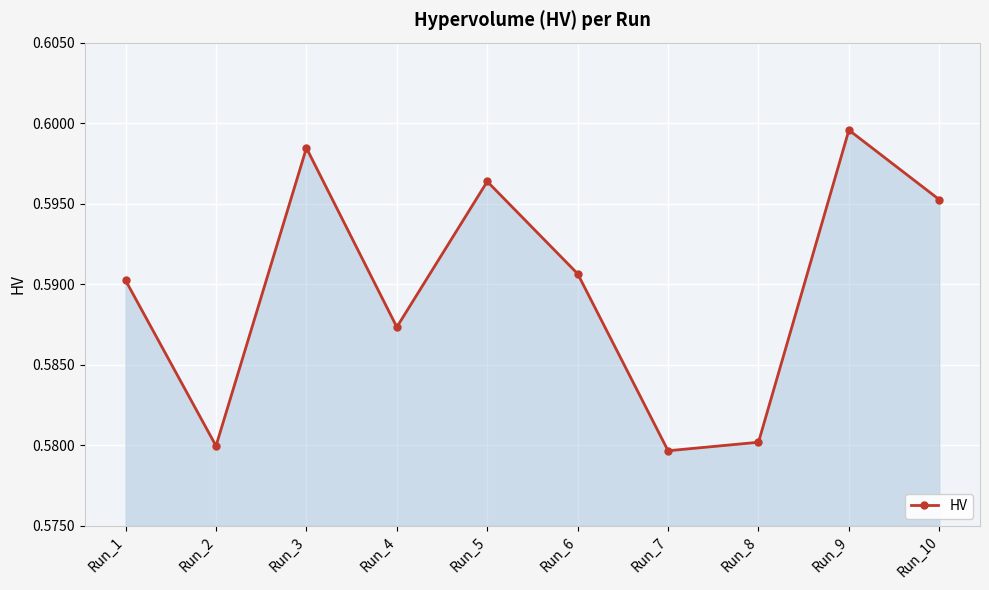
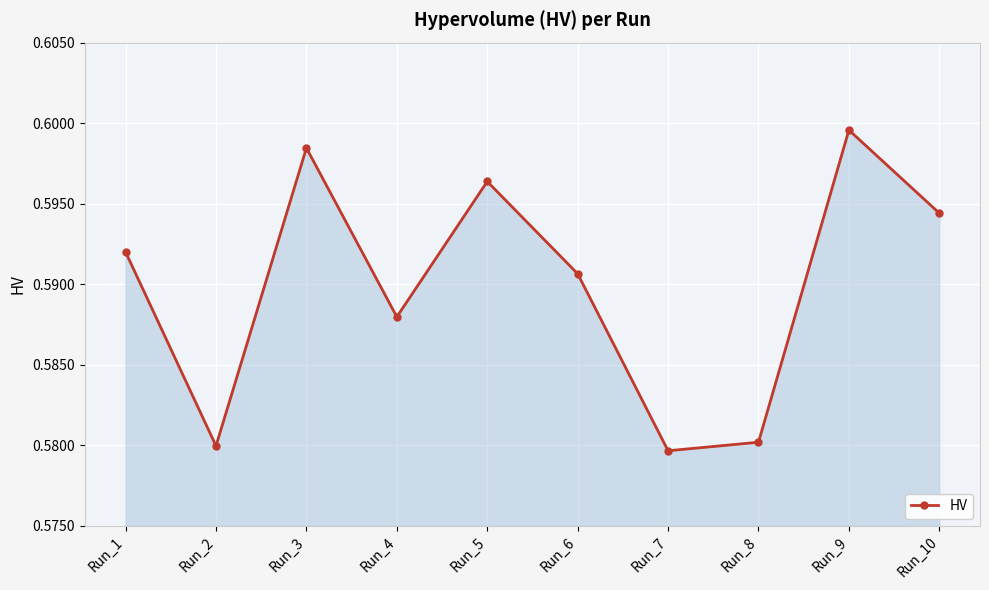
Run_1: 0.5902 -> 0.5920
Run_4: 0.5873 -> 0.5880
Run_10: 0.5953 -> 0.5944
